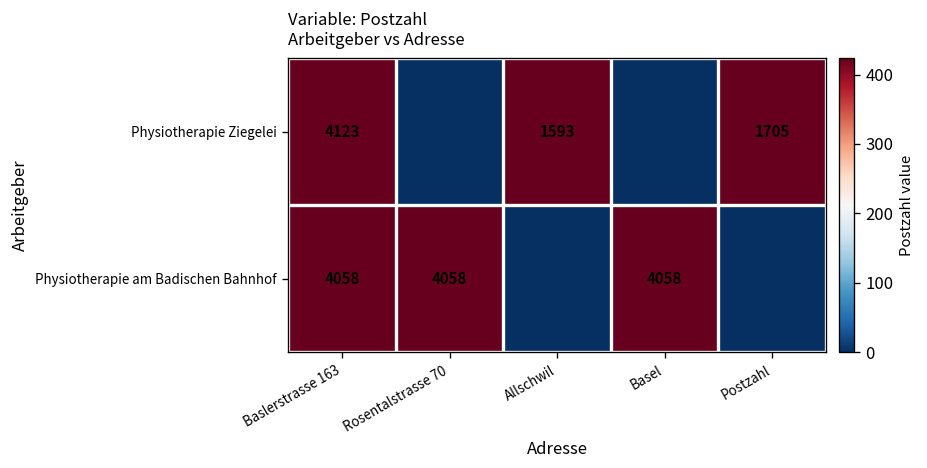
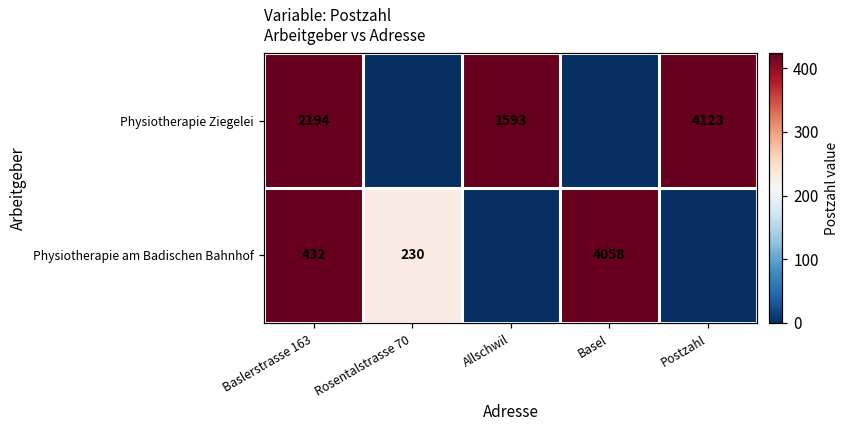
Physiotherapie Ziegelei, Baslerstrasse 163: 4123 -> 2194
Physiotherapie Ziegelei, Postzahl: 1705 -> 4123
Physiotherapie am Badischen Bahnhof, Baslerstrasse 163: 4058 -> 432
Physiotherapie am Badischen Bahnhof, Rosentalstrasse 70: 4058 -> 230
